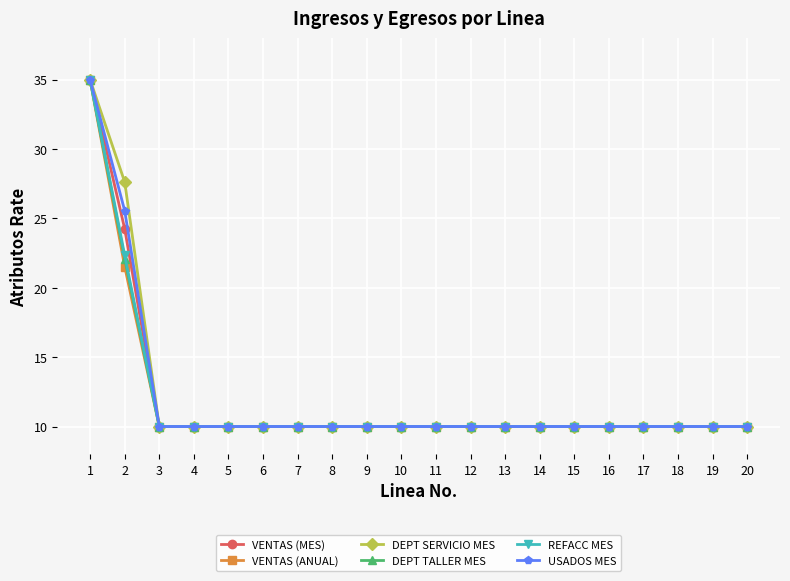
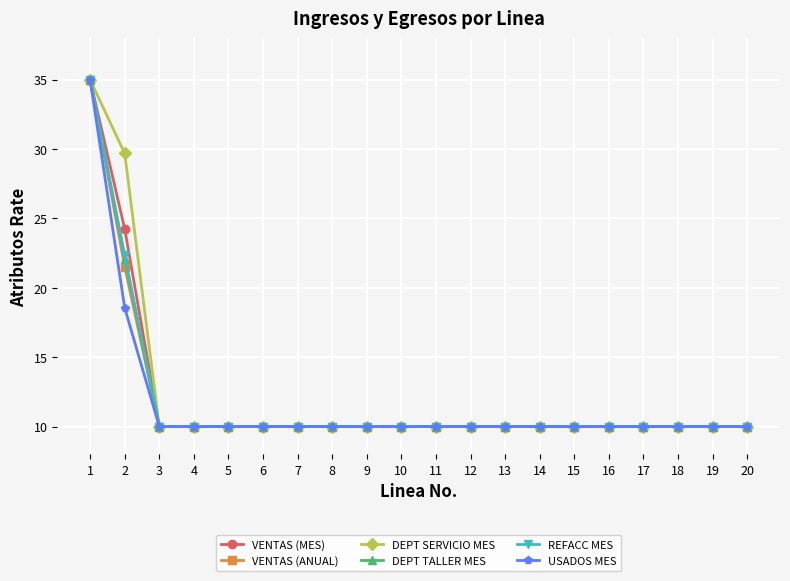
DEPT SERVICIO MES, 2: 27.6 -> 29.7
USADOS MES, 2: 25.6 -> 18.6
